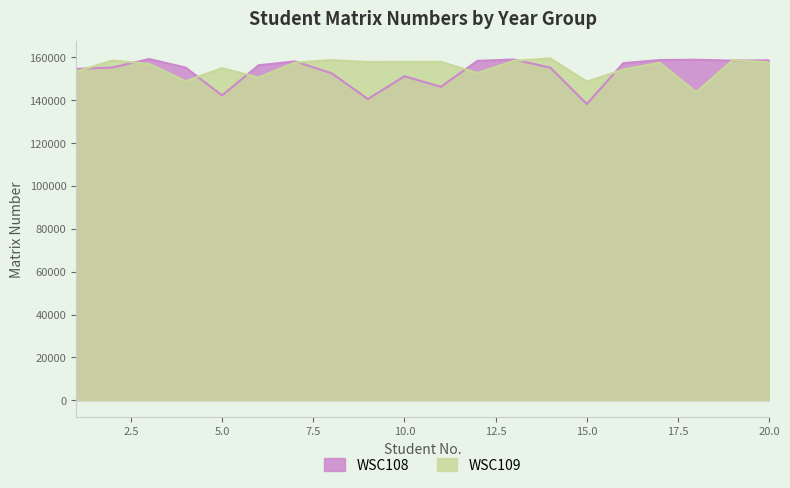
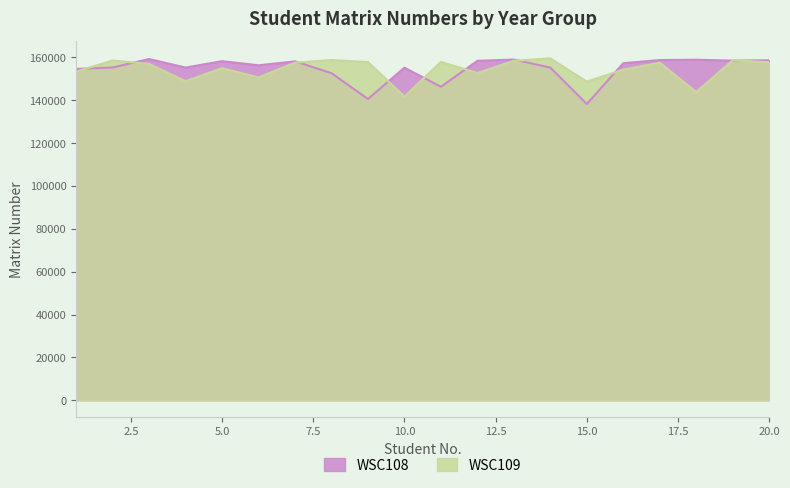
WSC108, 5.0: 142000 -> 158000
WSC108, 10.0: 151000 -> 155000
WSC109, 10.0: 158000 -> 142000
